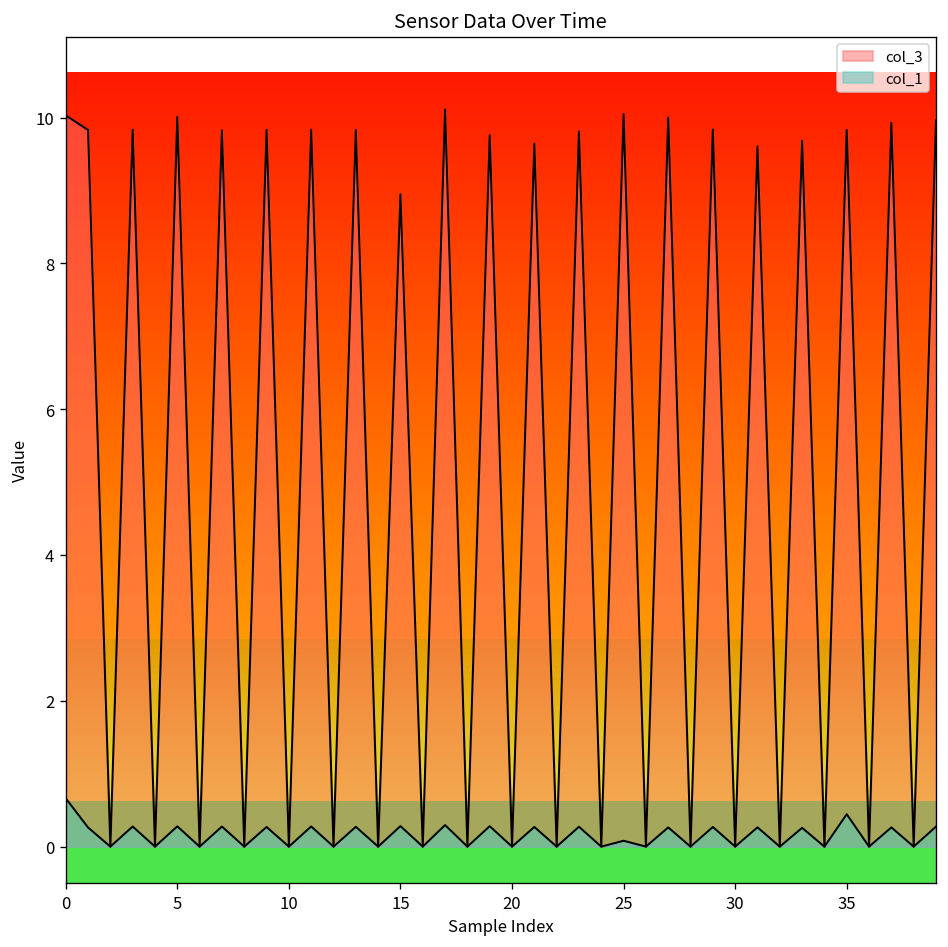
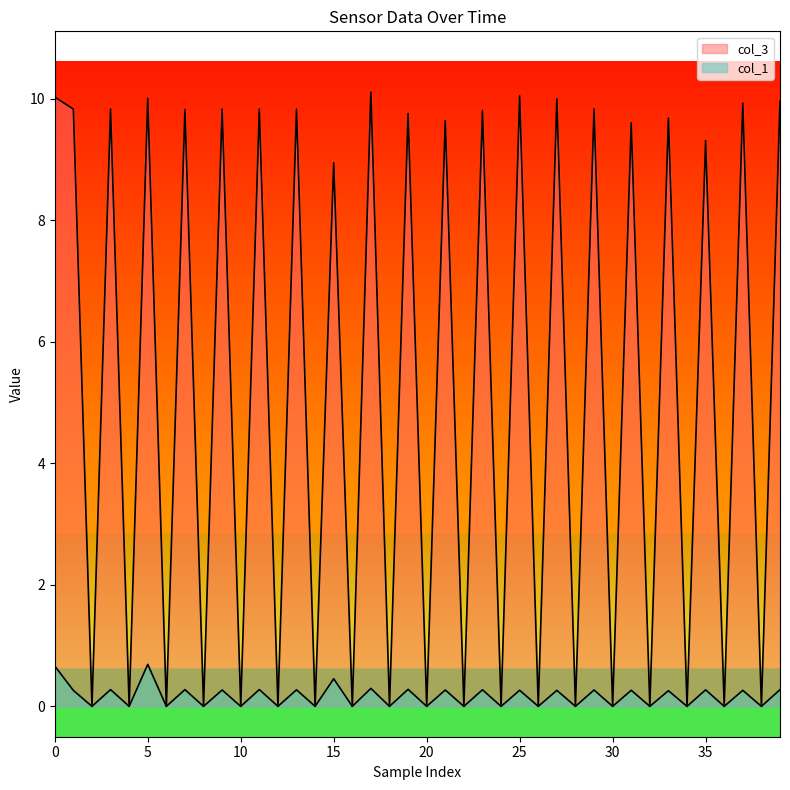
col_1, 5: 0.3 -> 0.7
col_1, 15: 0.3 -> 0.5
col_1, 25: 0.1 -> 0.3
col_3, 35: 9.8 -> 9.3
col_1, 35: 0.4 -> 0.3
